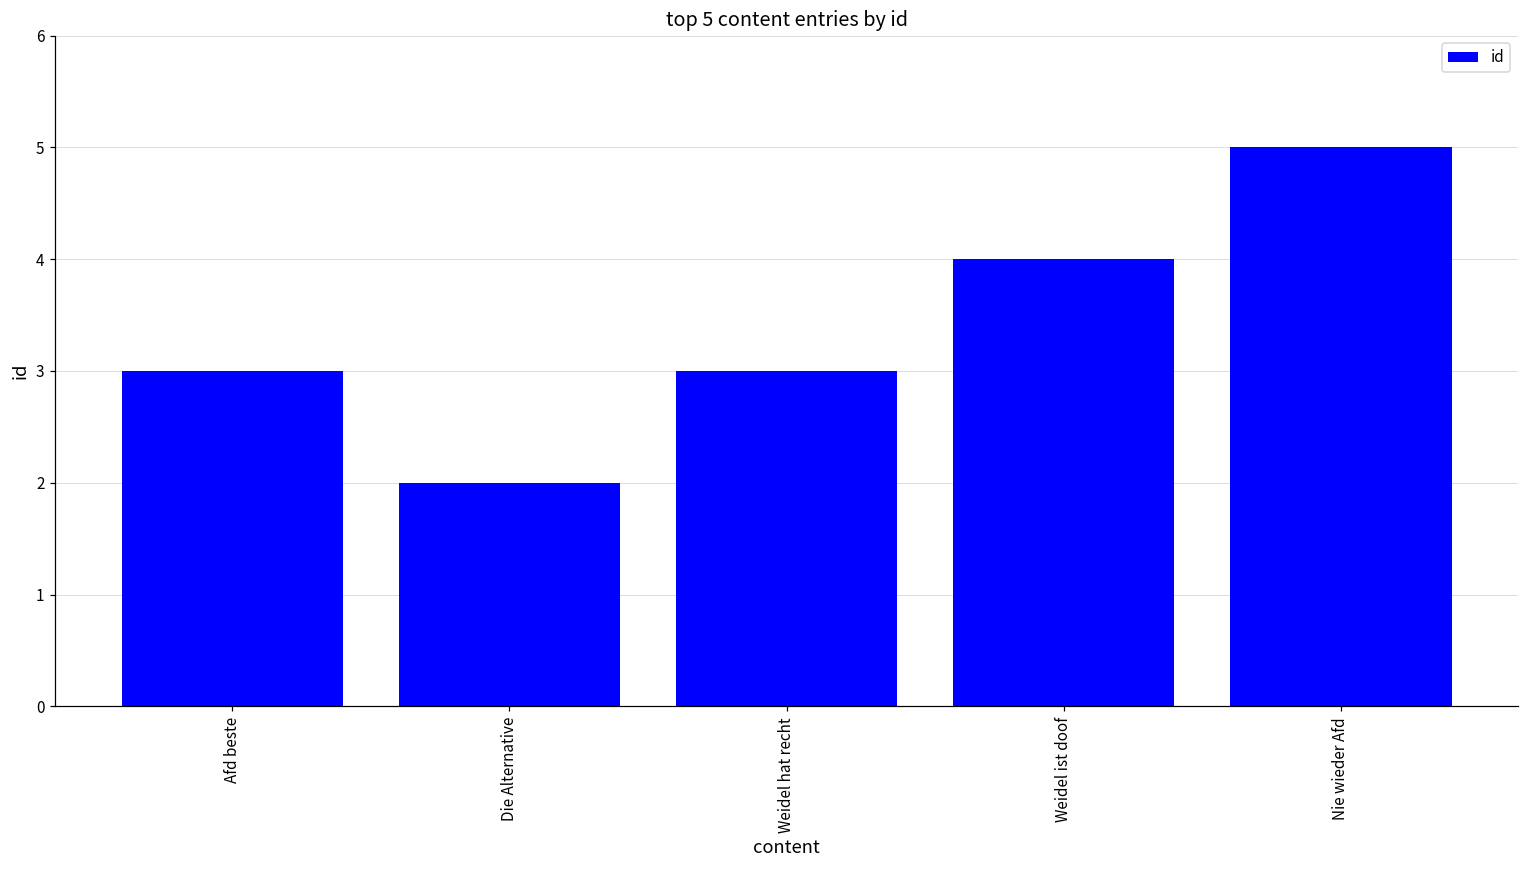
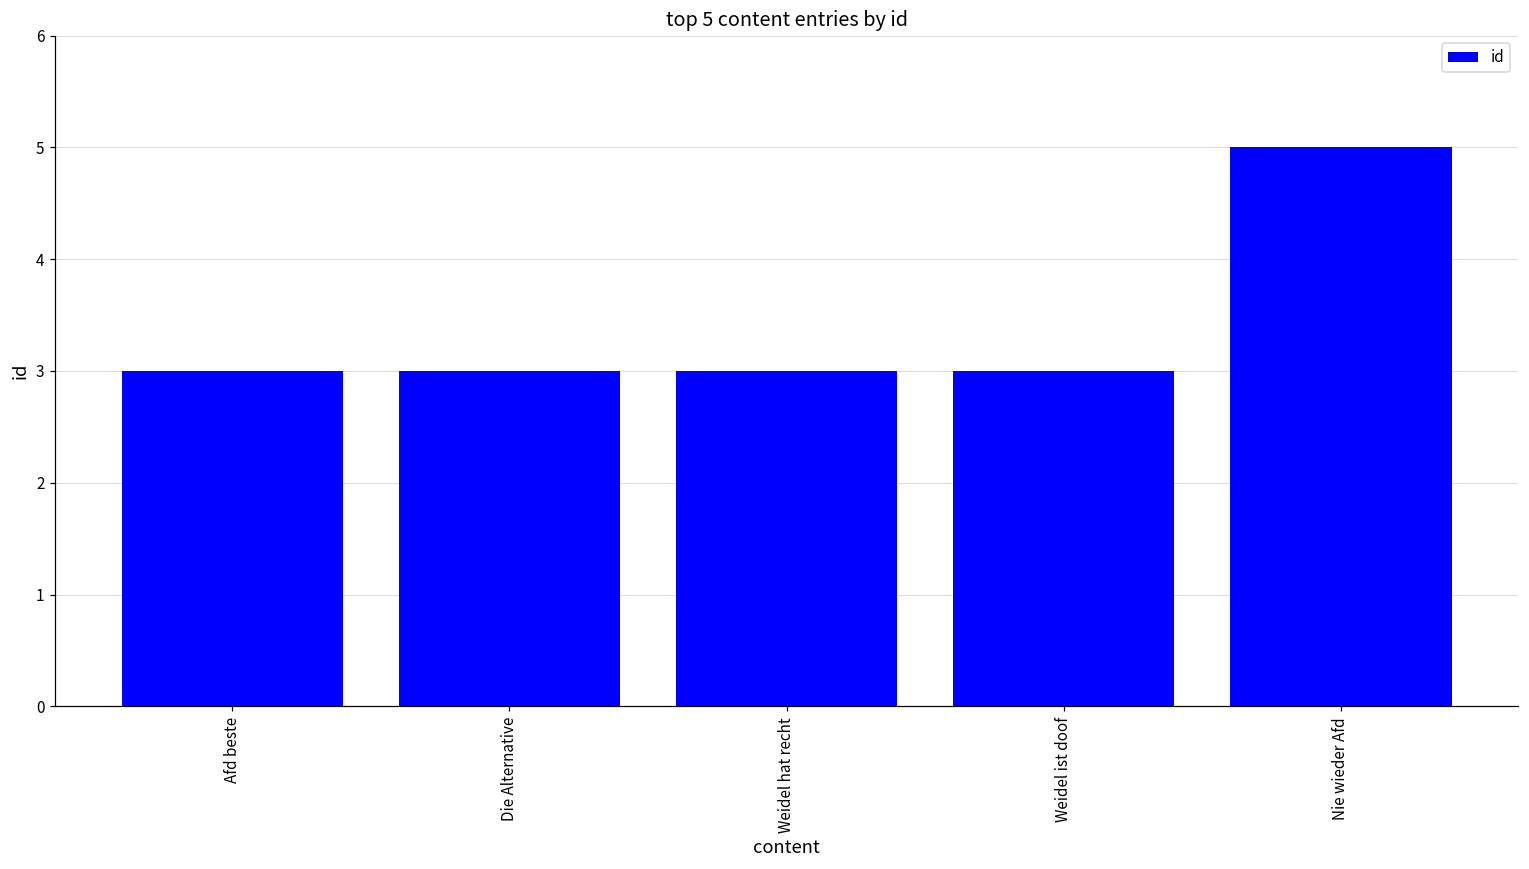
Die Alternative: 2 -> 3
Weidel ist doof: 4 -> 3
